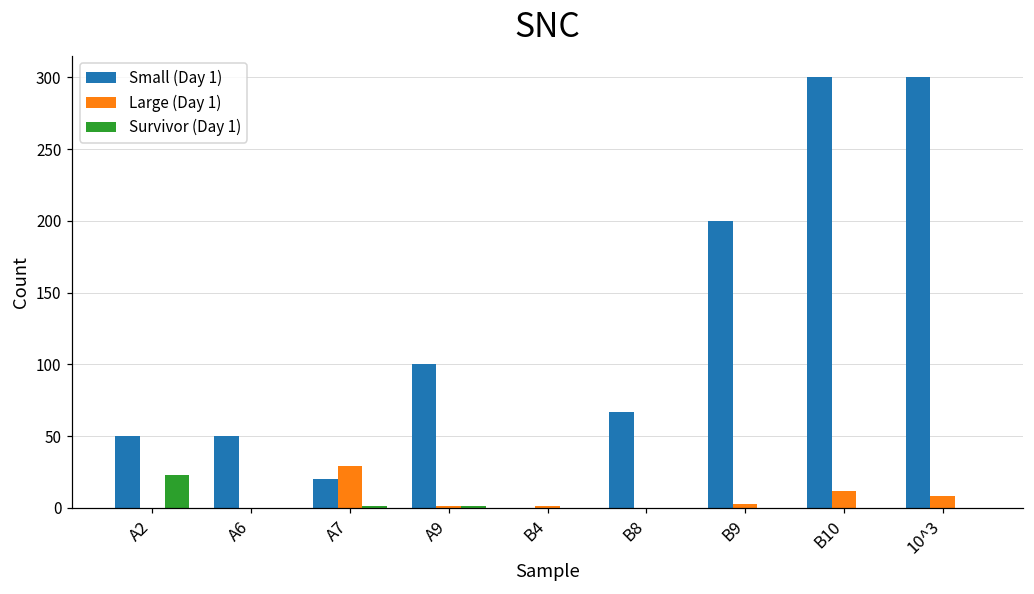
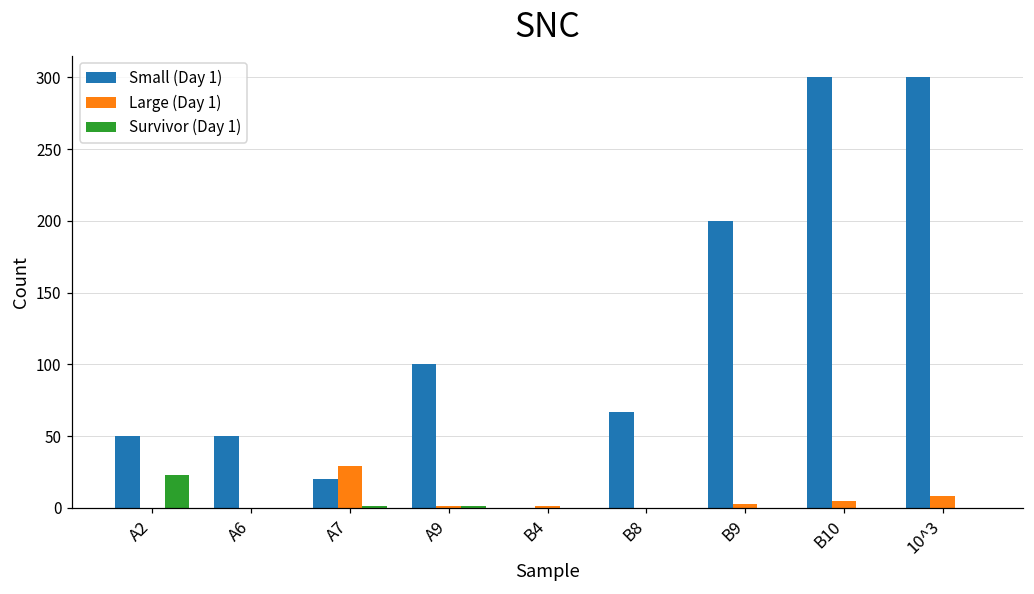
Large (Day 1), B10: 12 -> 5
